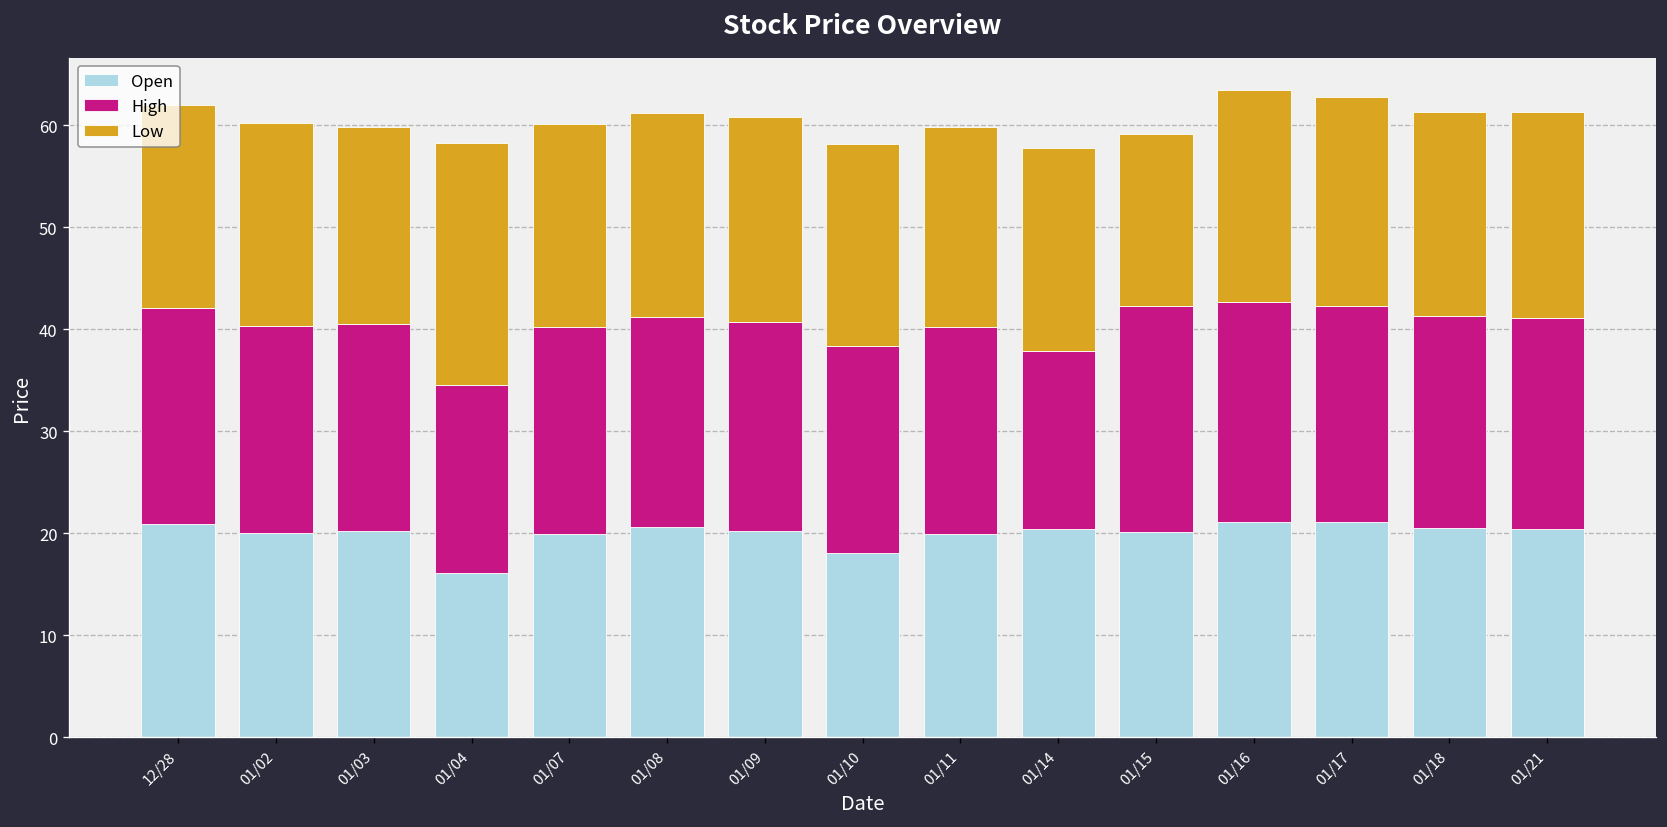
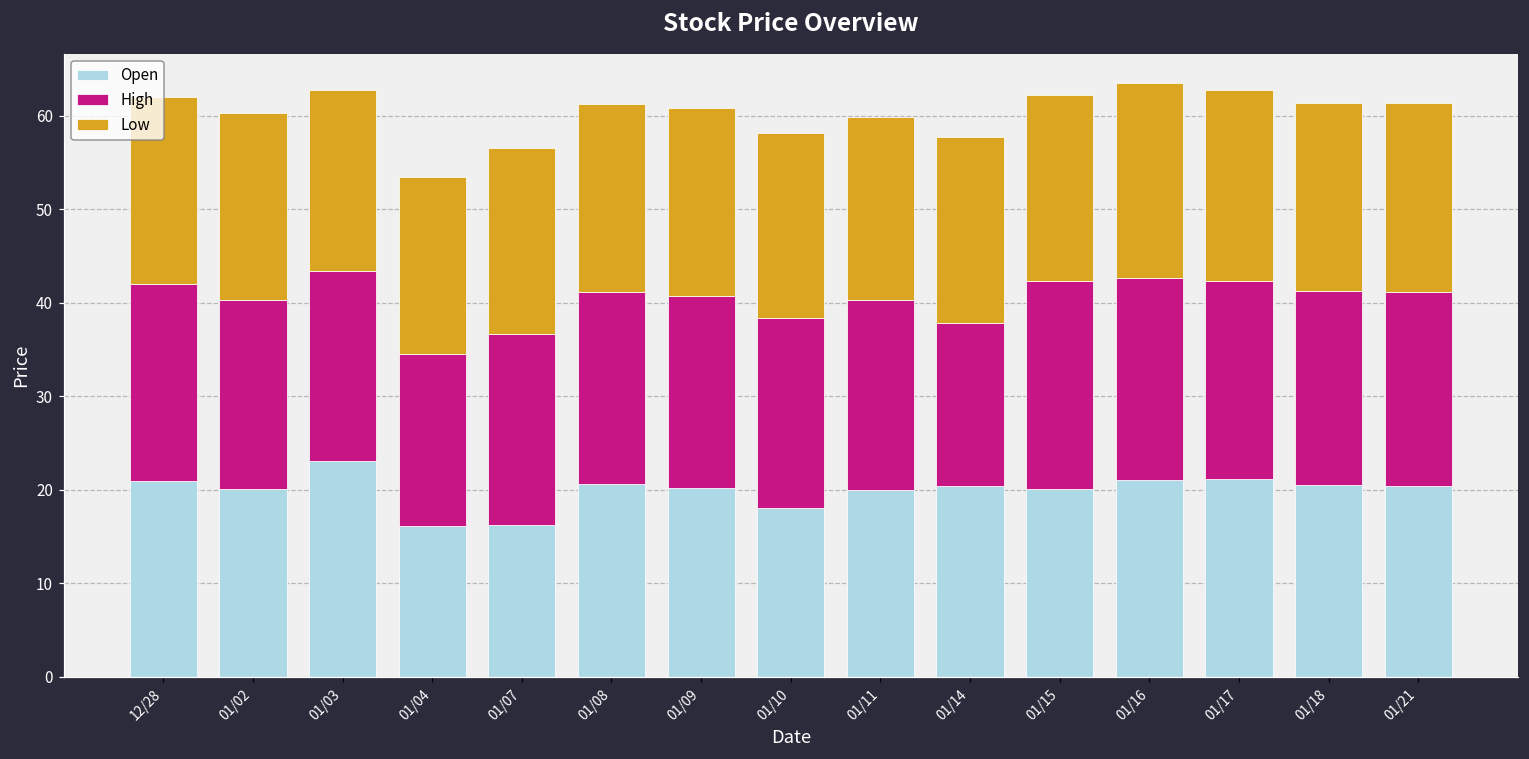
Open, 01/03: 20 -> 23
Low, 01/04: 24 -> 19
Open, 01/07: 20 -> 16
Low, 01/15: 17 -> 20
